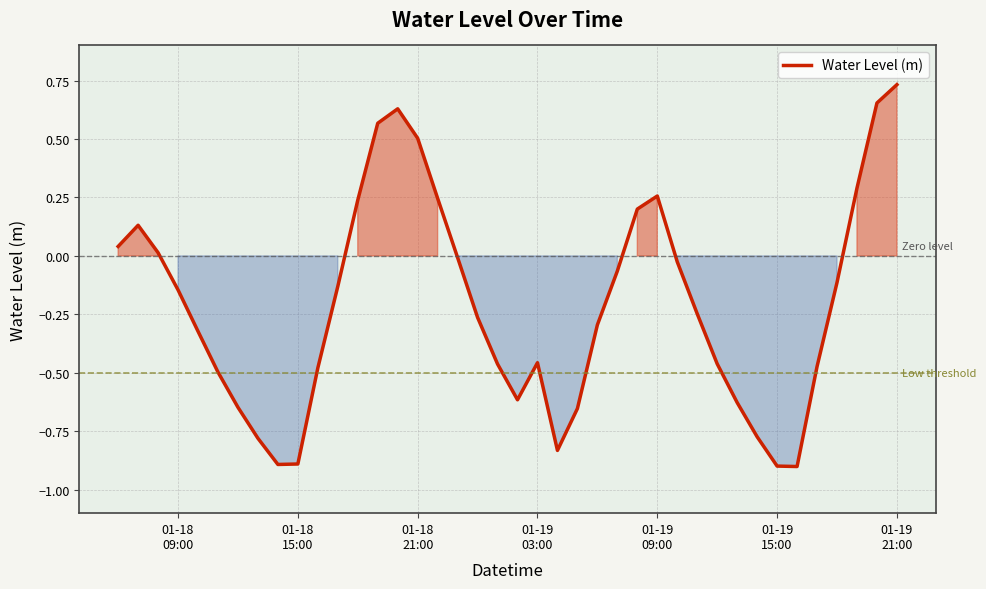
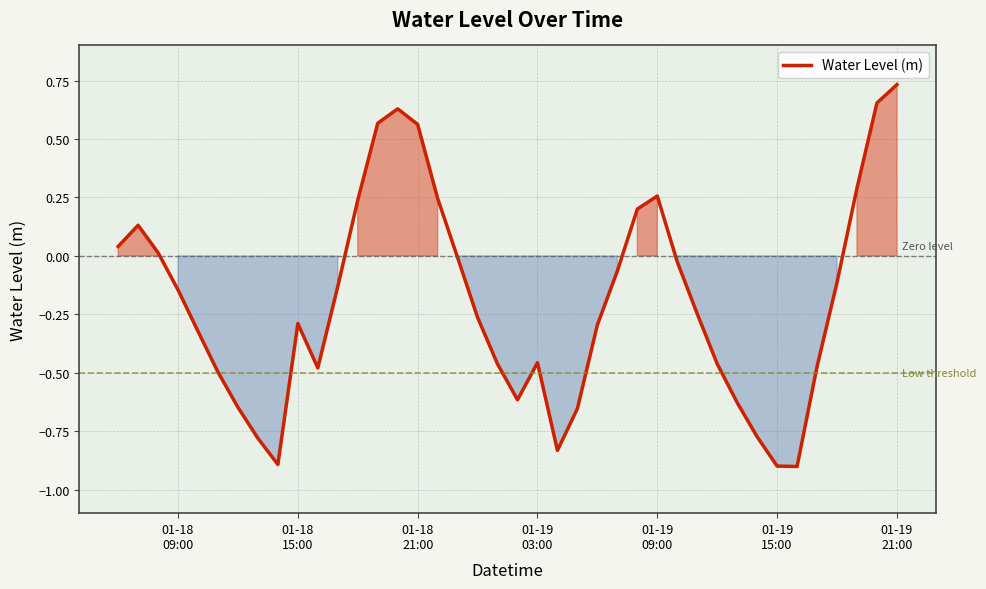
01-18 15:00: -0.89 -> -0.29
01-18 21:00: 0.50 -> 0.56
